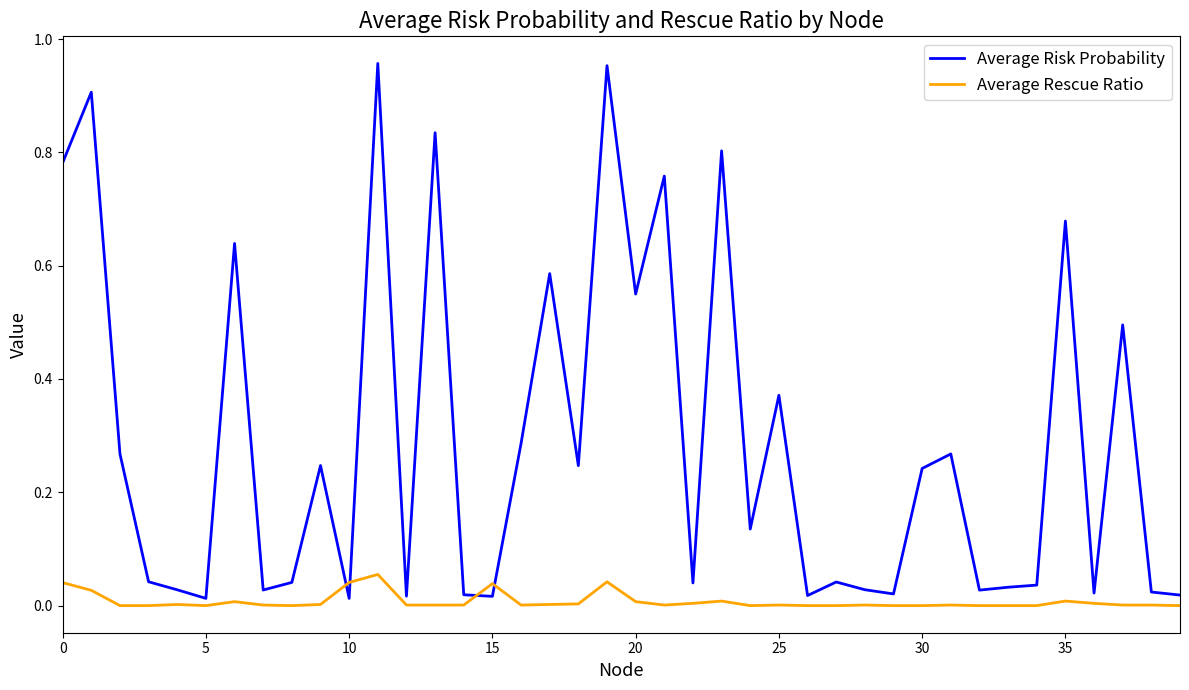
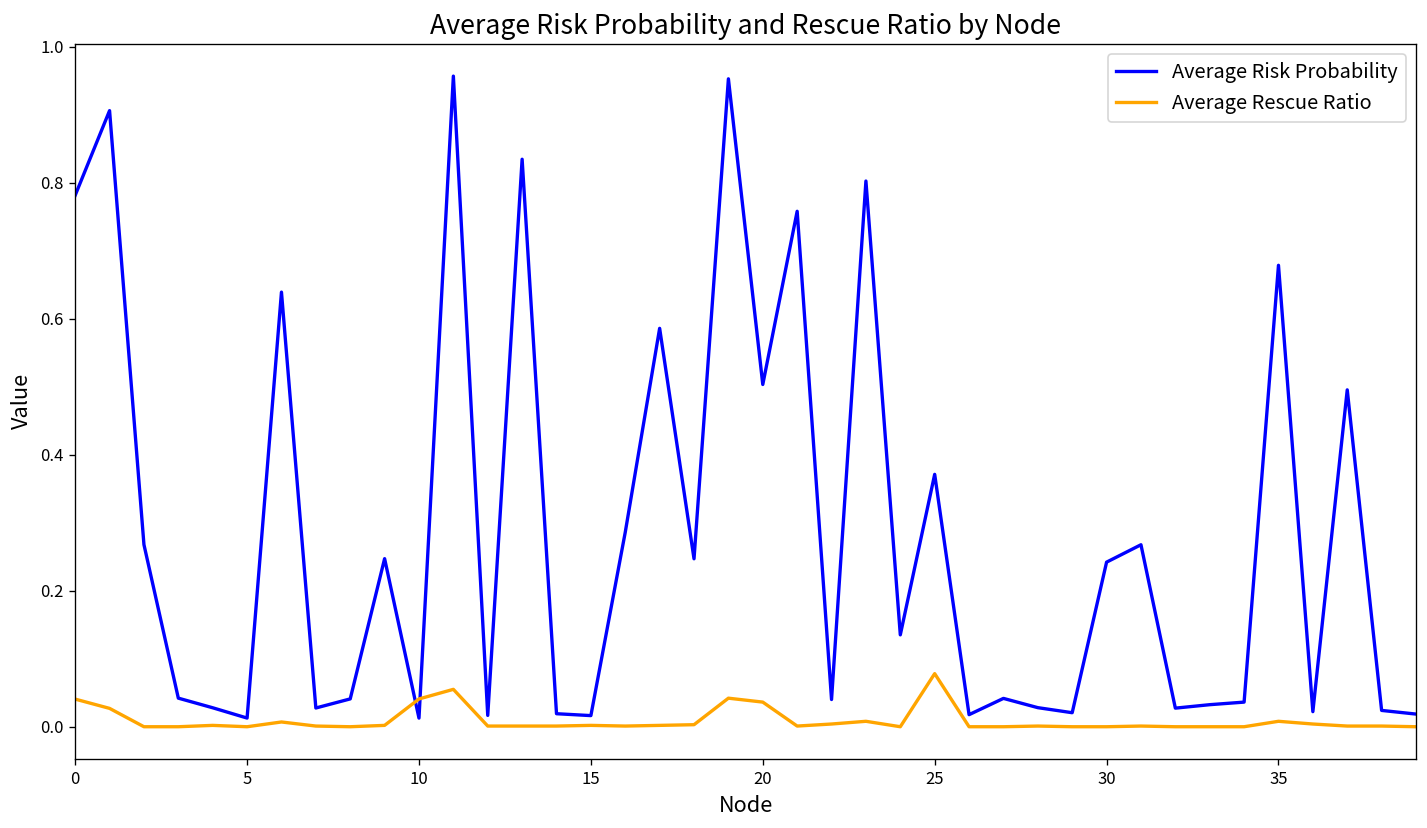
Average Rescue Ratio, 15: 0.04 -> 0.00
Average Risk Probability, 20: 0.55 -> 0.50
Average Rescue Ratio, 20: 0.01 -> 0.04
Average Rescue Ratio, 25: 0.00 -> 0.08
